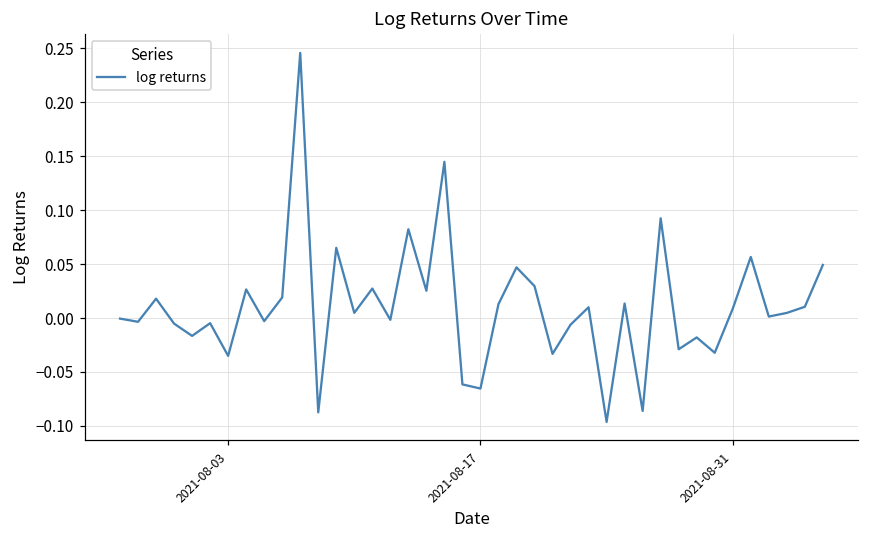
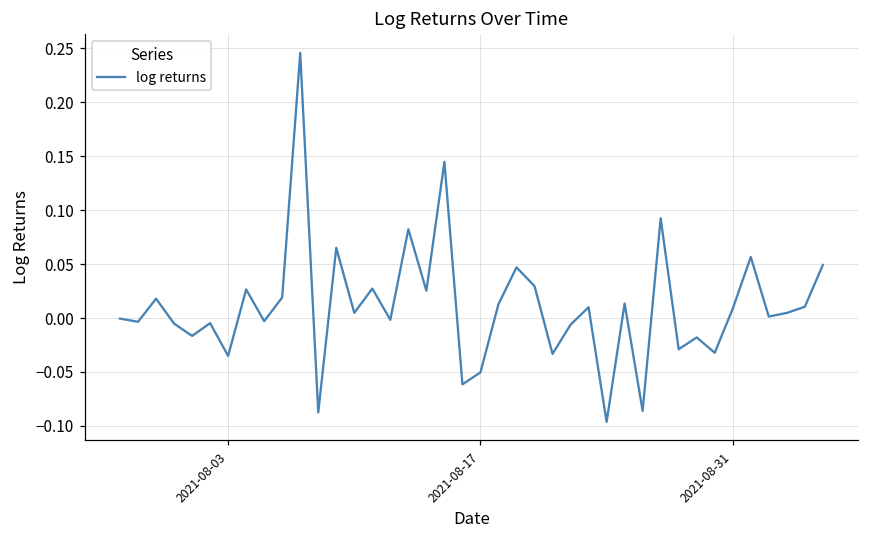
2021-08-17: -0.07 -> -0.05
